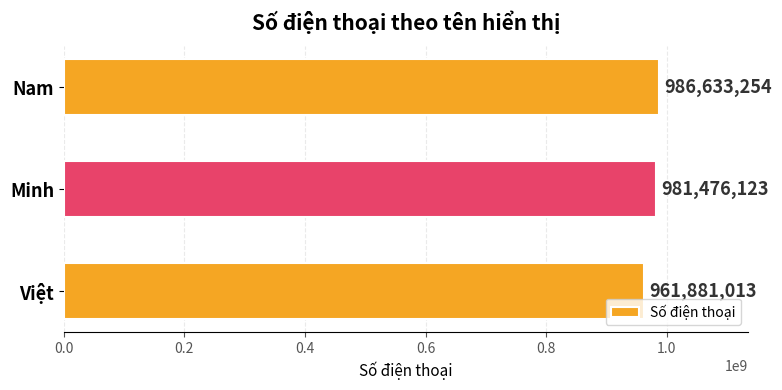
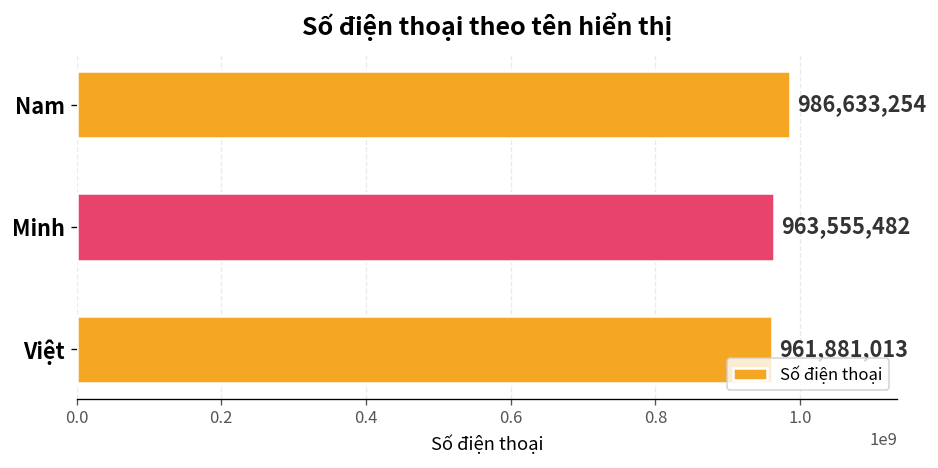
Minh: 981,476,123 -> 963,555,482
